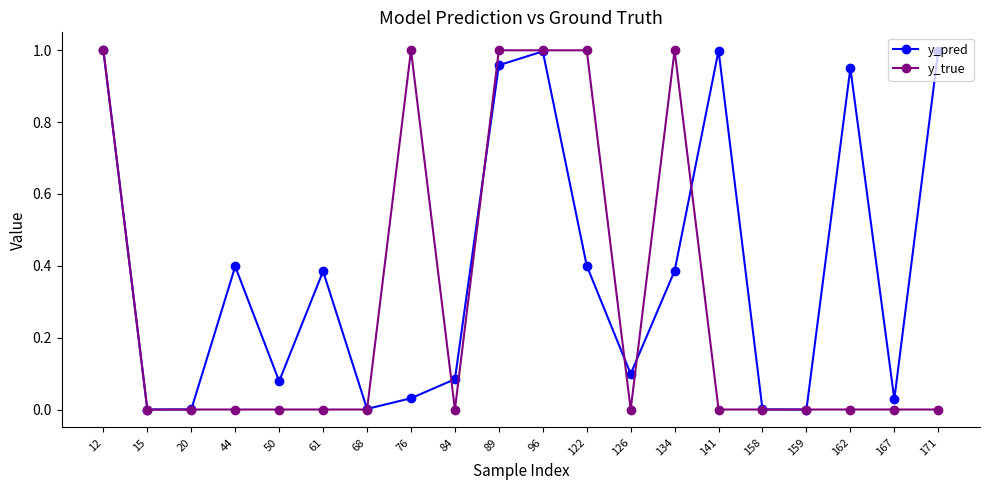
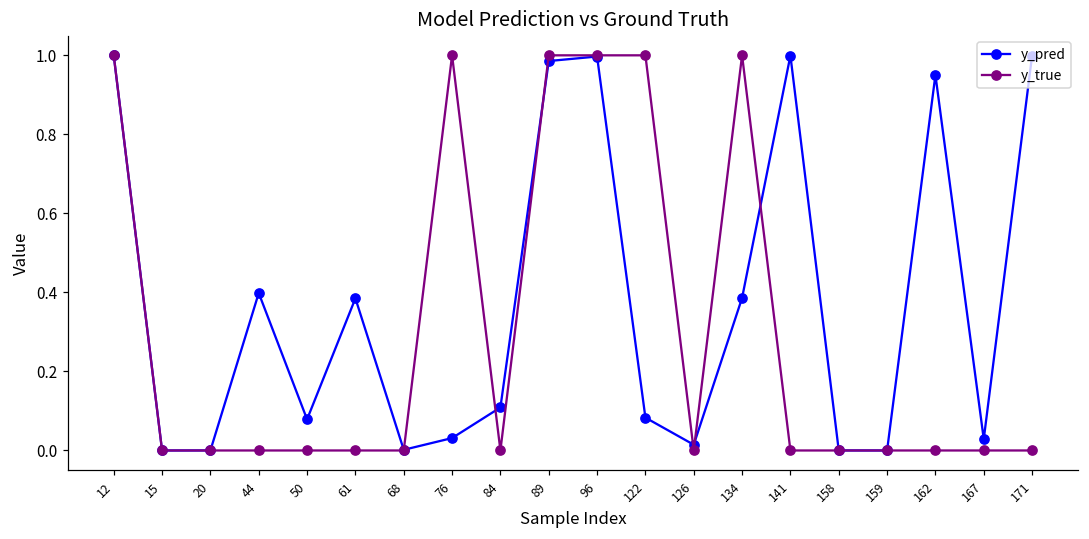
y_pred, 84: 0.08 -> 0.11
y_pred, 89: 0.96 -> 0.99
y_pred, 122: 0.40 -> 0.08
y_pred, 126: 0.10 -> 0.01
